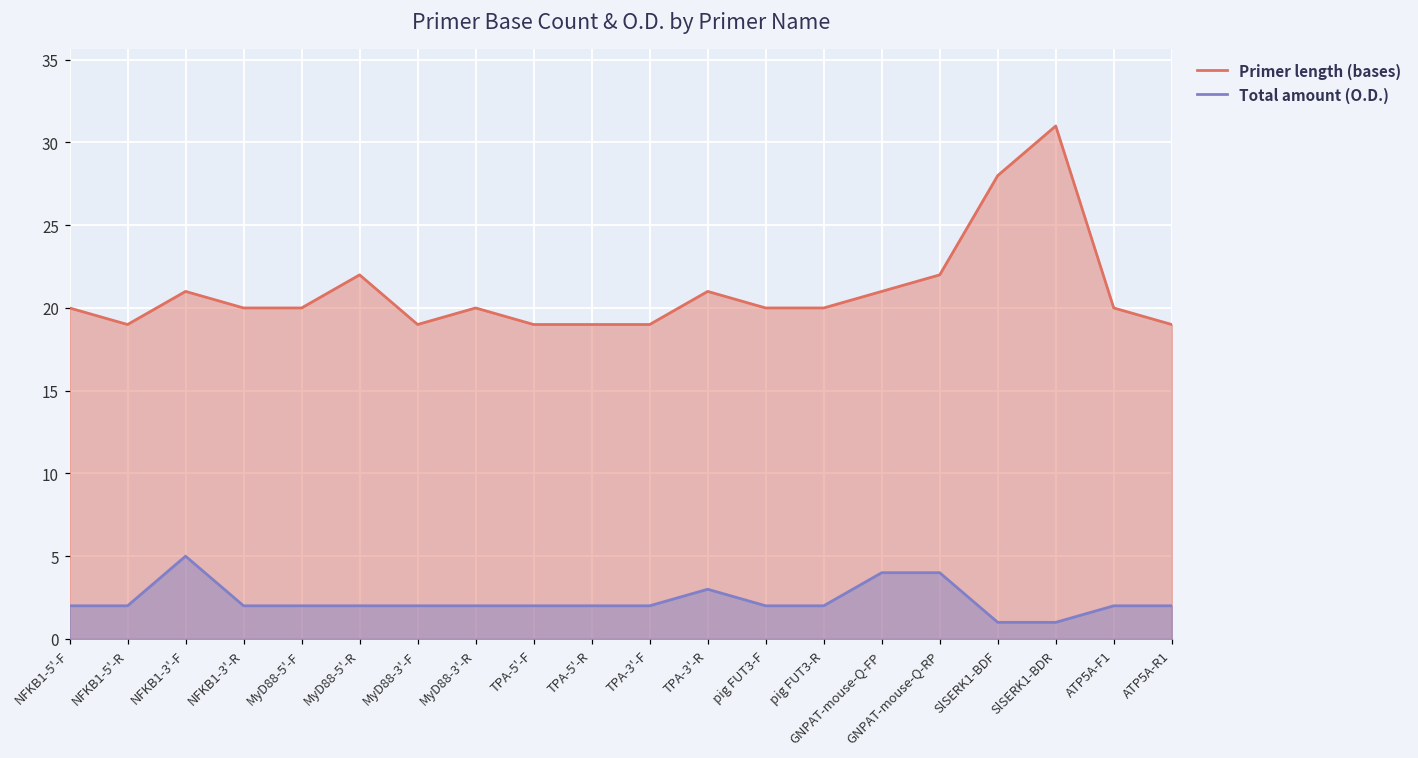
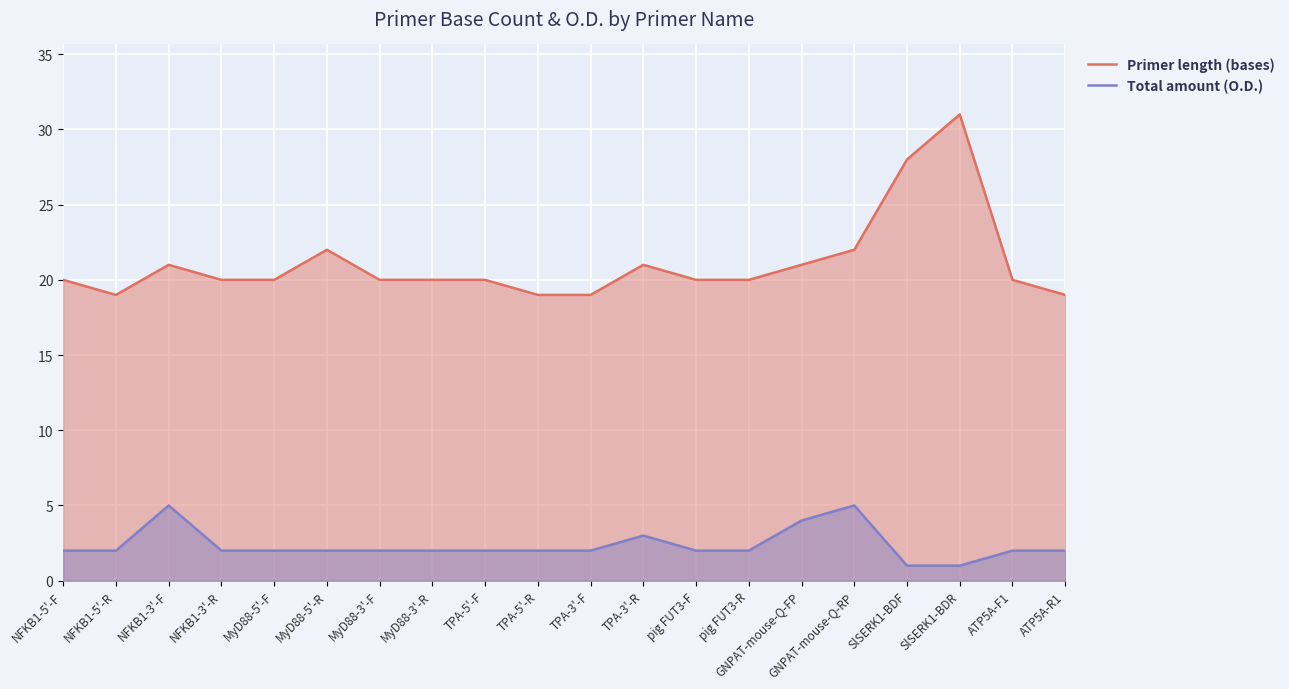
Primer length (bases), MyD88-3'-F: 19 -> 20
Primer length (bases), TPA-5'-F: 19 -> 20
Total amount (O.D.), GNPAT-mouse-Q-RP: 4 -> 5
